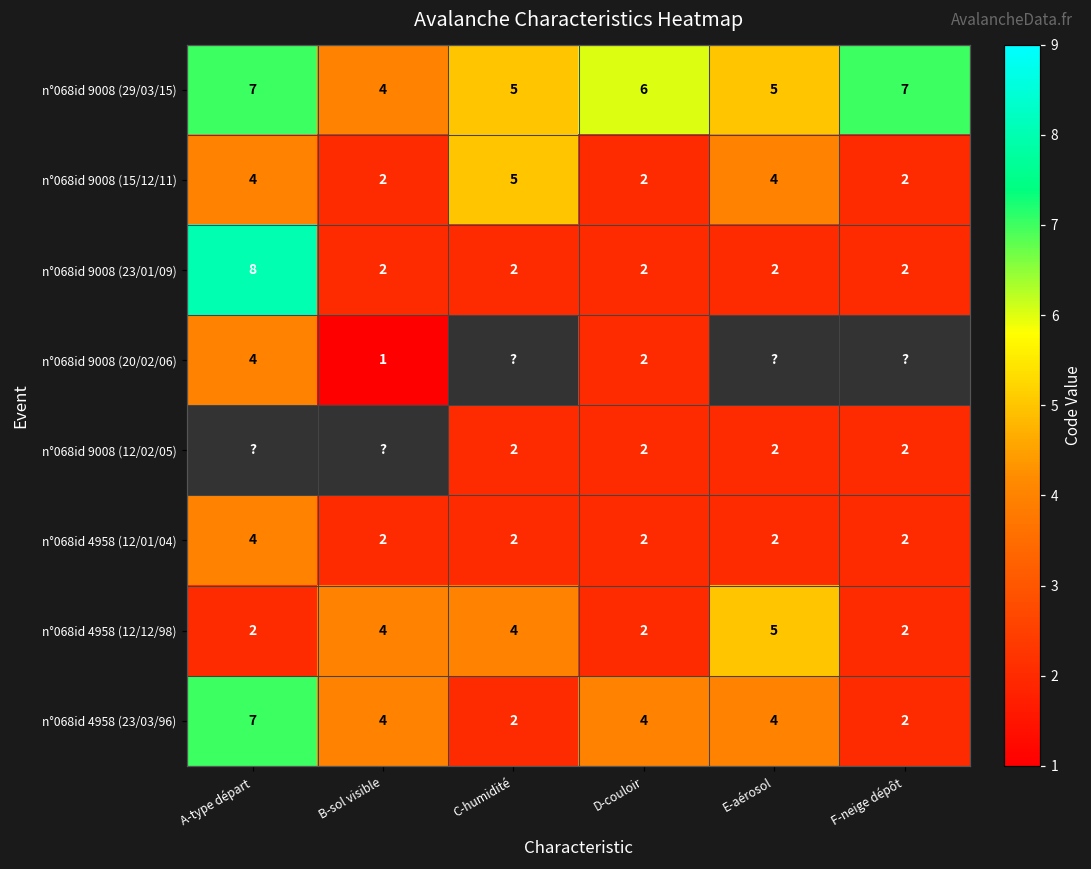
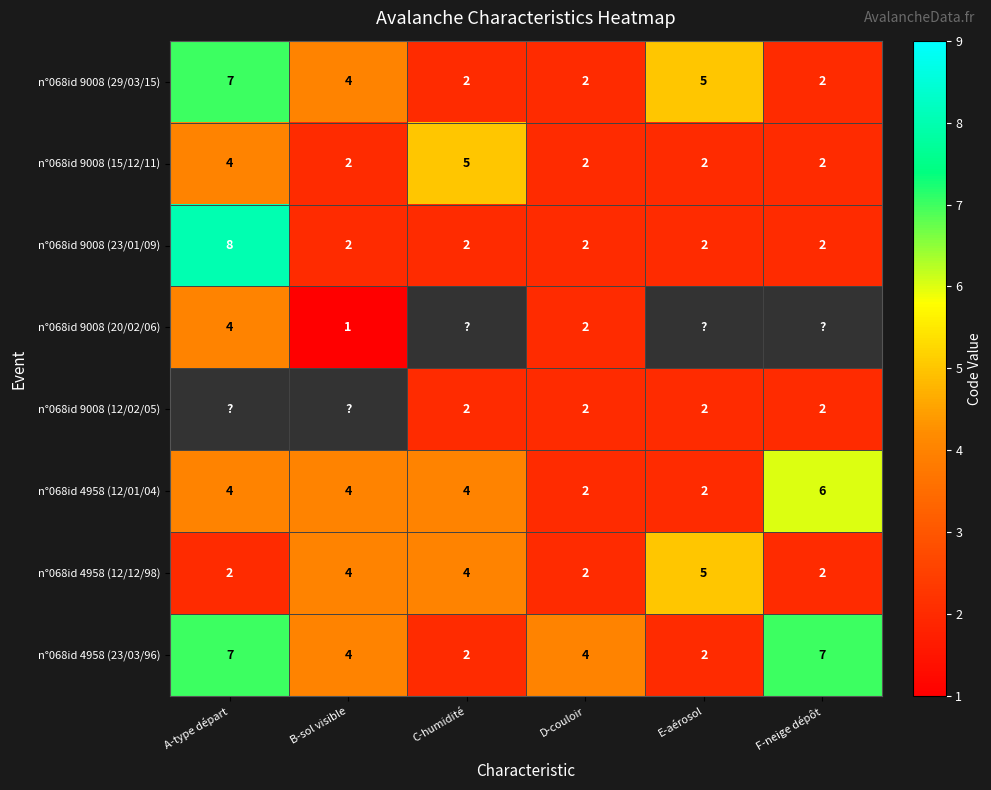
n°068id 9008 (29/03/15), C-humidité: 5 -> 2
n°068id 9008 (29/03/15), D-couloir: 6 -> 2
n°068id 9008 (29/03/15), F-neige dépôt: 7 -> 2
n°068id 9008 (15/12/11), E-aérosol: 4 -> 2
n°068id 4958 (12/01/04), B-sol visible: 2 -> 4
n°068id 4958 (12/01/04), C-humidité: 2 -> 4
n°068id 4958 (12/01/04), F-neige dépôt: 2 -> 6
n°068id 4958 (23/03/96), E-aérosol: 4 -> 2
n°068id 4958 (23/03/96), F-neige dépôt: 2 -> 7
